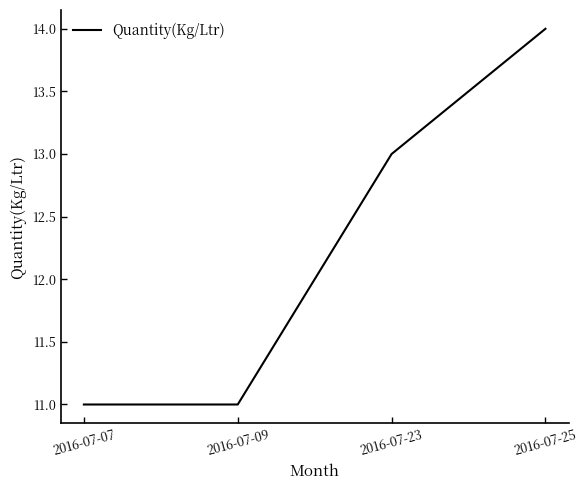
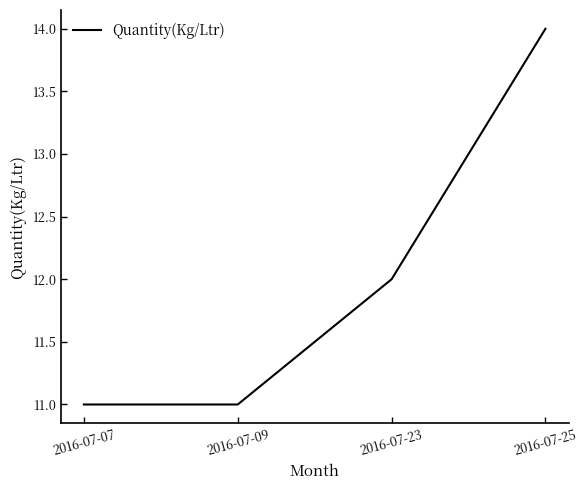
2016-07-23: 13 -> 12
